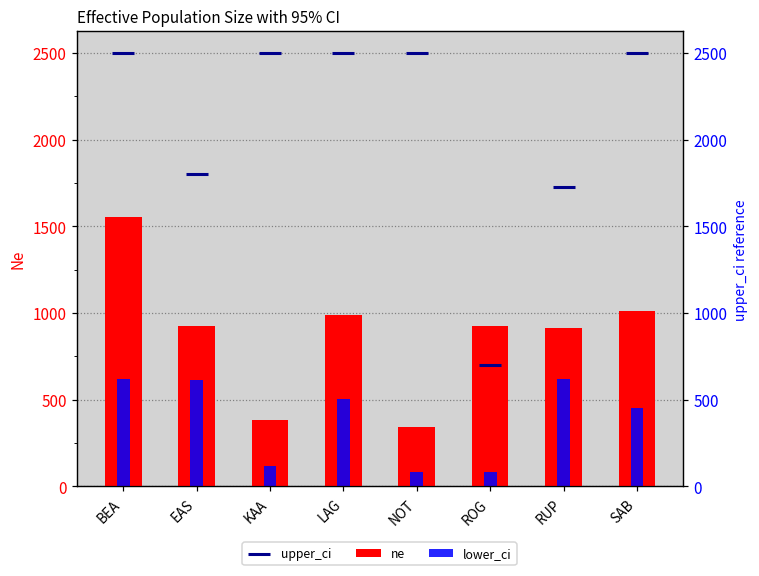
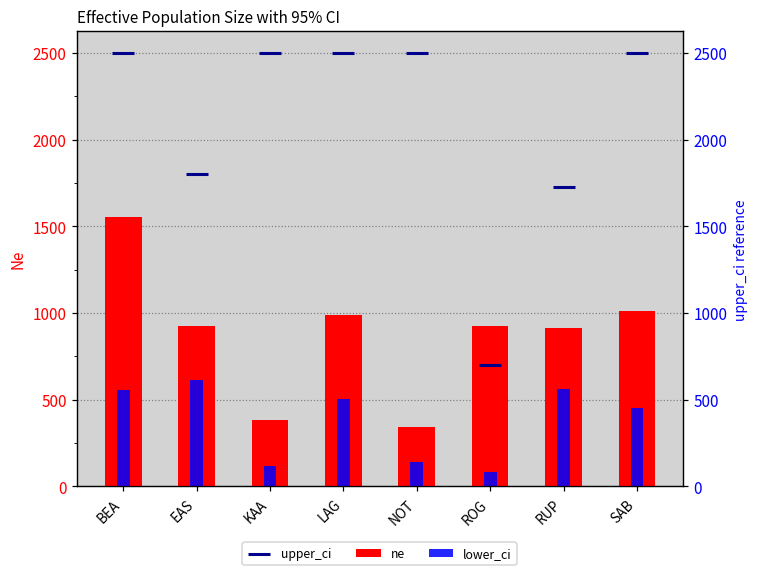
lower_ci, BEA: 620 -> 560
lower_ci, NOT: 80 -> 140
lower_ci, RUP: 620 -> 560
